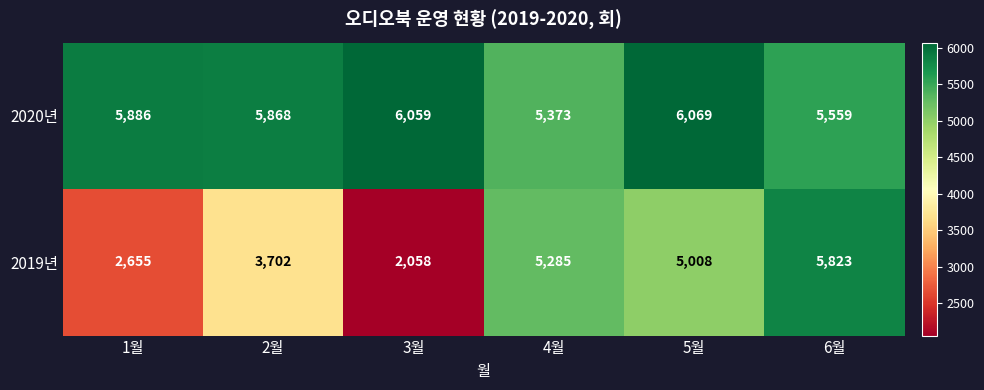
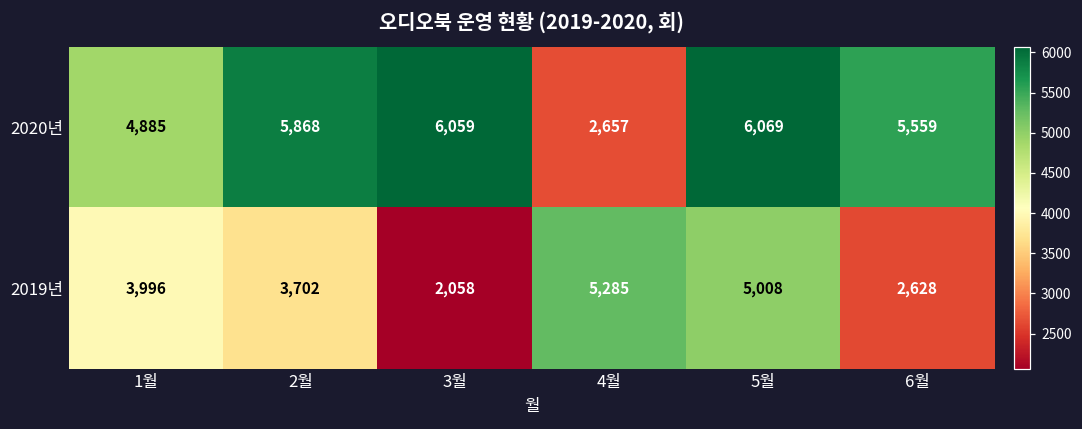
2020년, 1월: 5,886 -> 4,885
2020년, 4월: 5,373 -> 2,657
2019년, 1월: 2,655 -> 3,996
2019년, 6월: 5,823 -> 2,628
